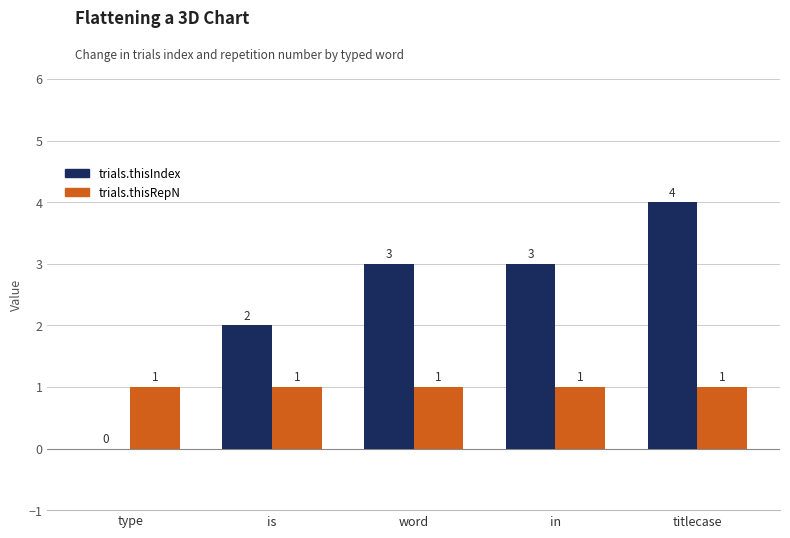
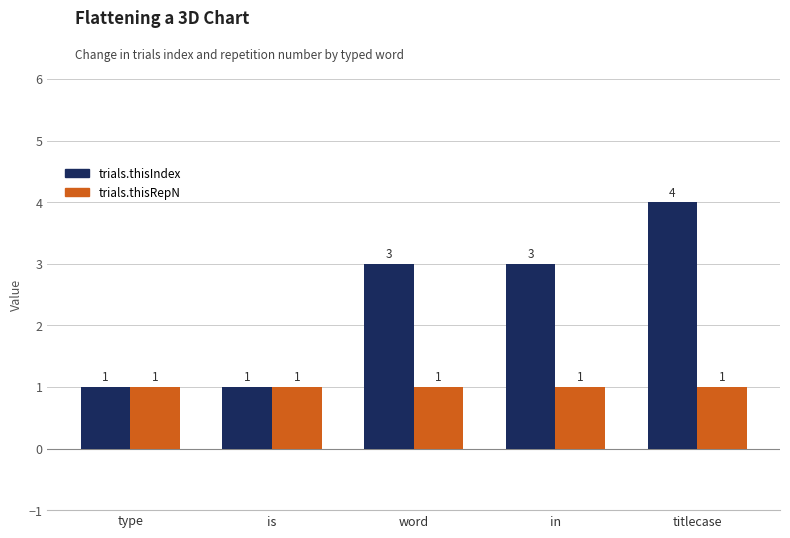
trials.thisIndex, type: 0 -> 1
trials.thisIndex, is: 2 -> 1
